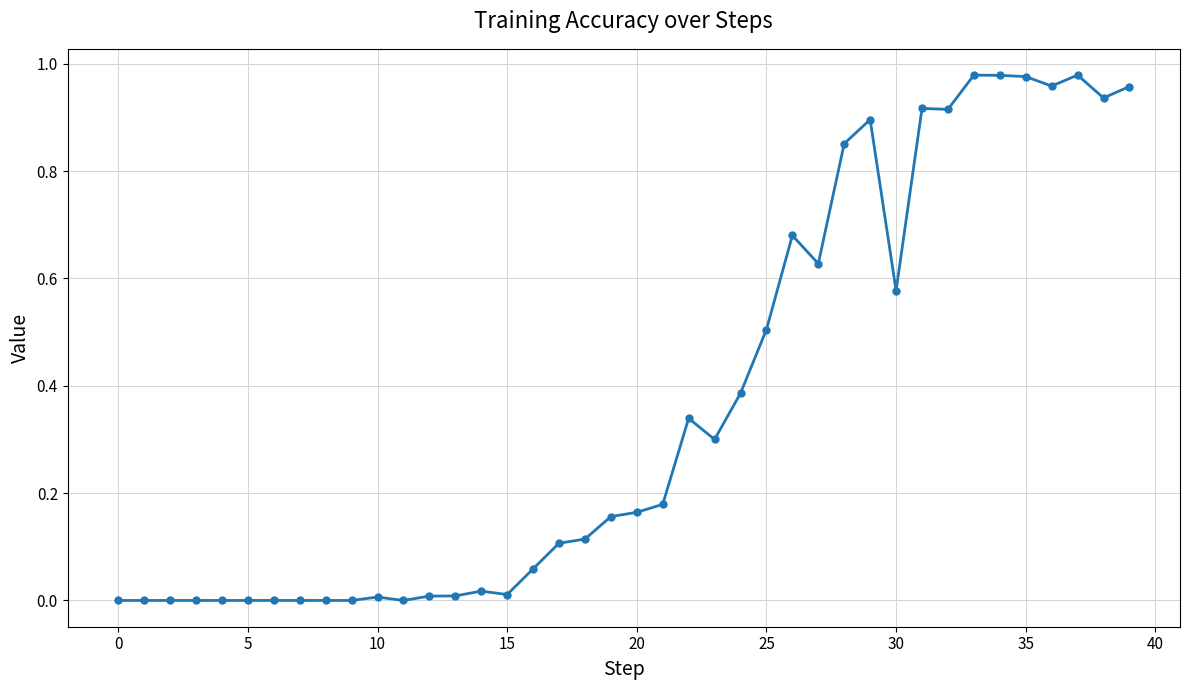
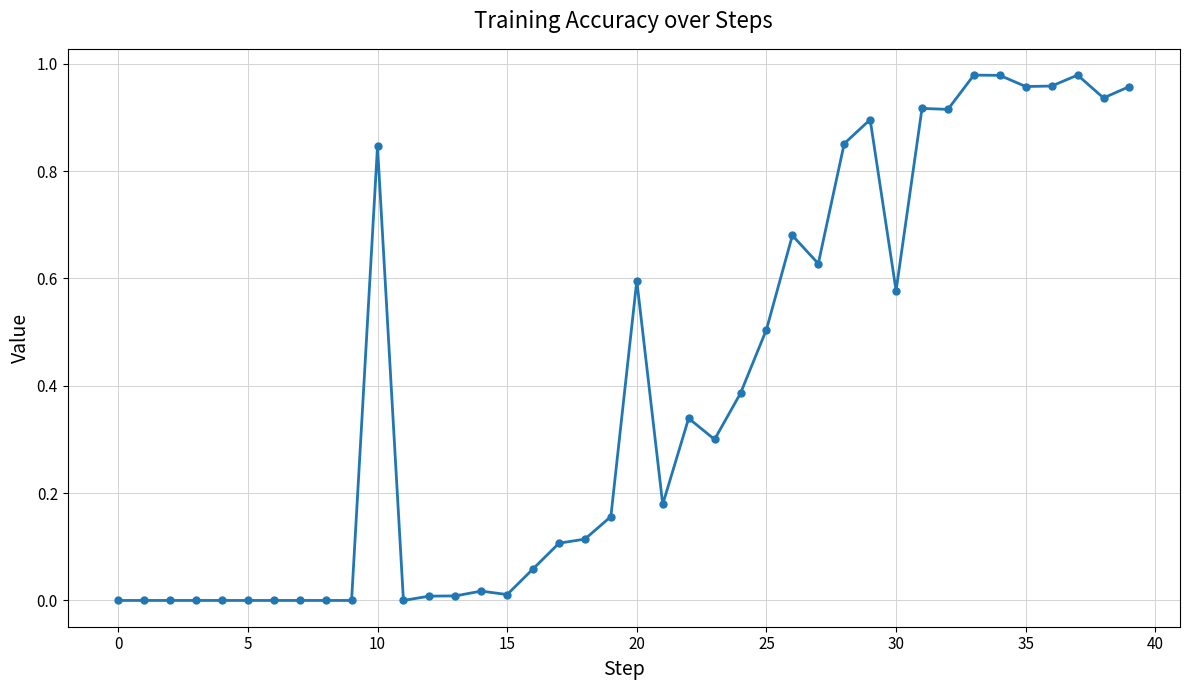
10: 0.01 -> 0.85
20: 0.16 -> 0.60
35: 0.98 -> 0.96
